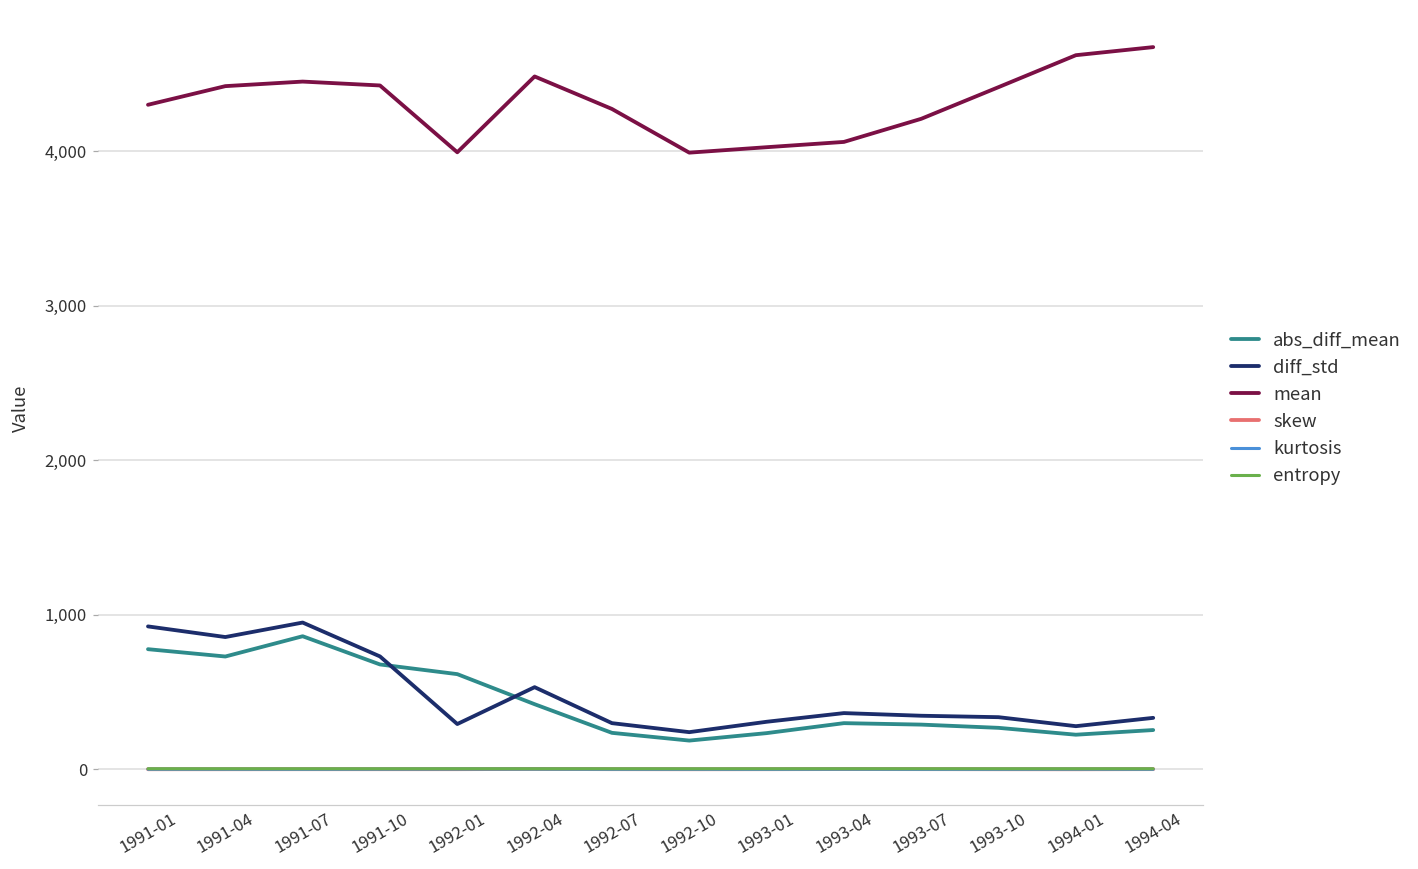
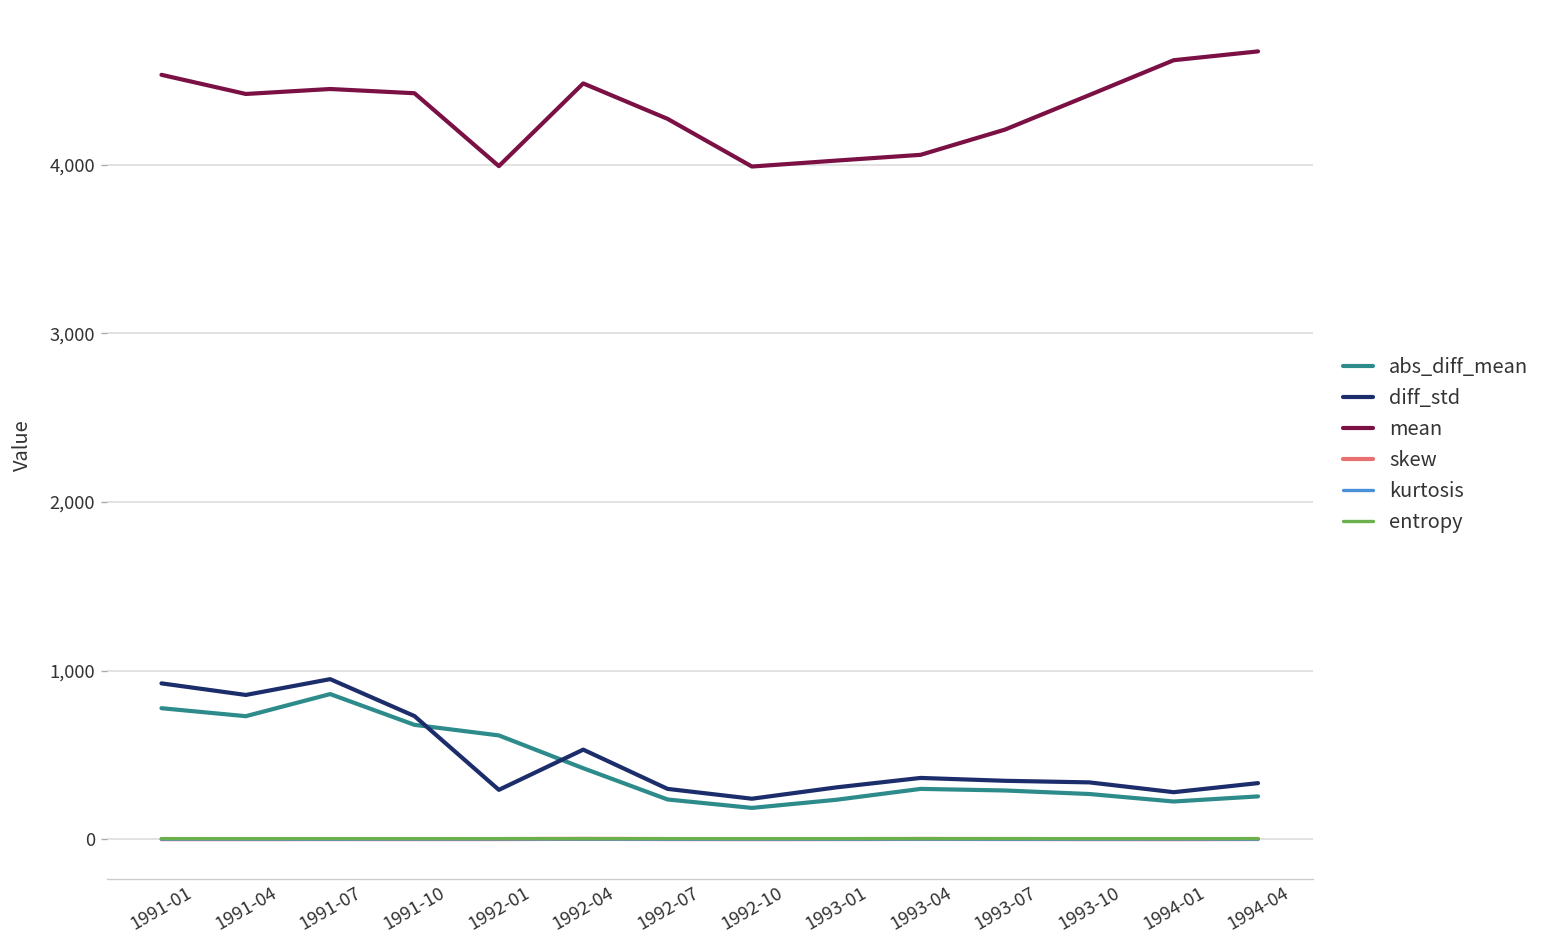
mean, 1991-01: 4,300 -> 4,530
